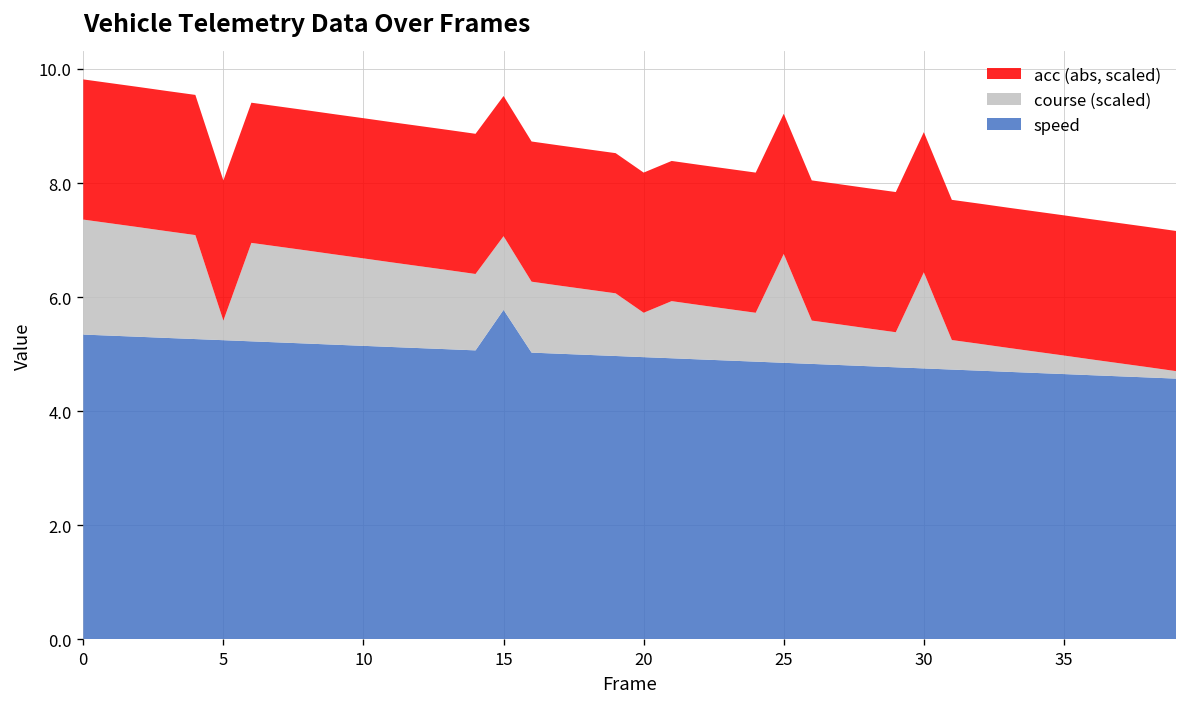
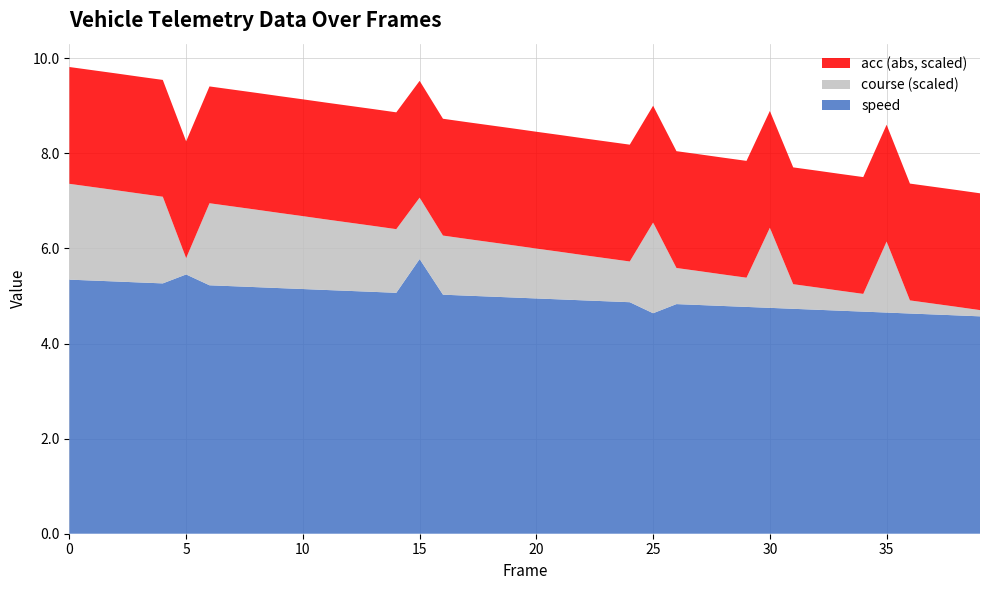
speed, 5: 5.2 -> 5.5
course (scaled), 20: 0.8 -> 1.0
speed, 25: 4.8 -> 4.6
course (scaled), 35: 0.3 -> 1.5
